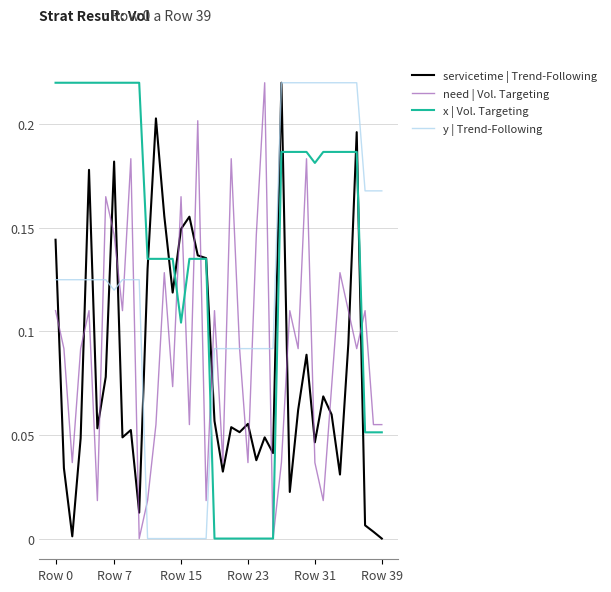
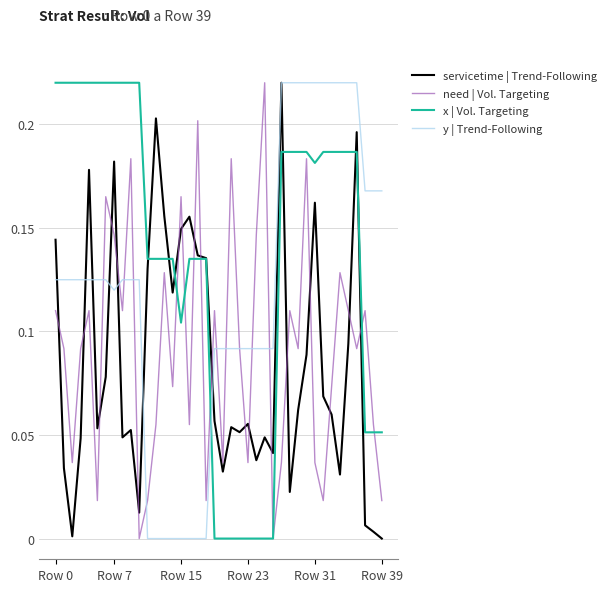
servicetime | Trend-Following, Row 31: 0.046 -> 0.162
need | Vol. Targeting, Row 39: 0.055 -> 0.018
